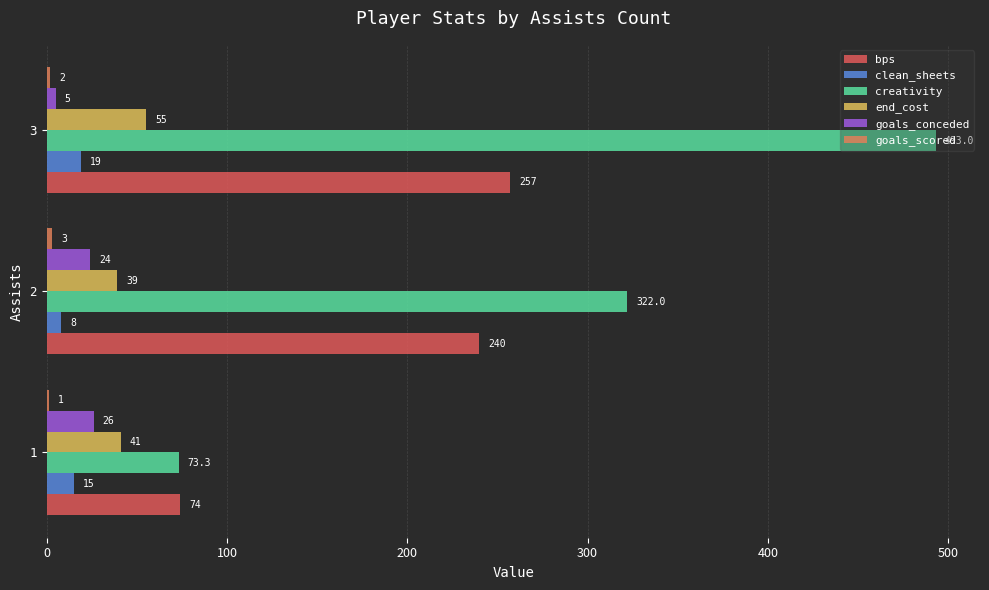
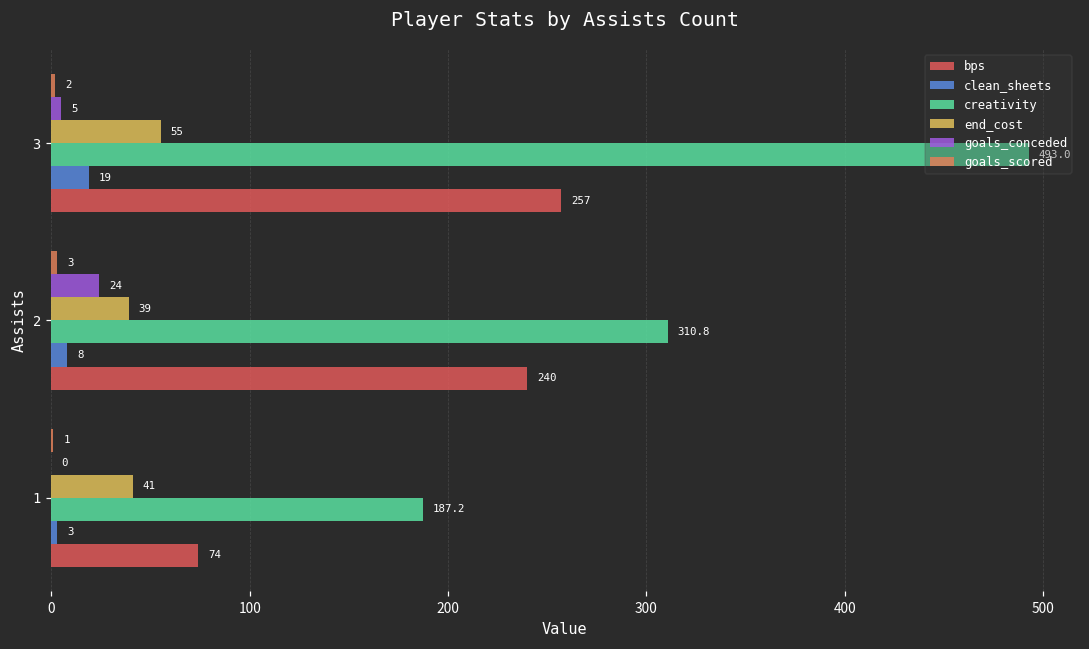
creativity, 2: 322.0 -> 310.8
goals_conceded, 1: 26 -> 0
creativity, 1: 73.3 -> 187.2
clean_sheets, 1: 15 -> 3
